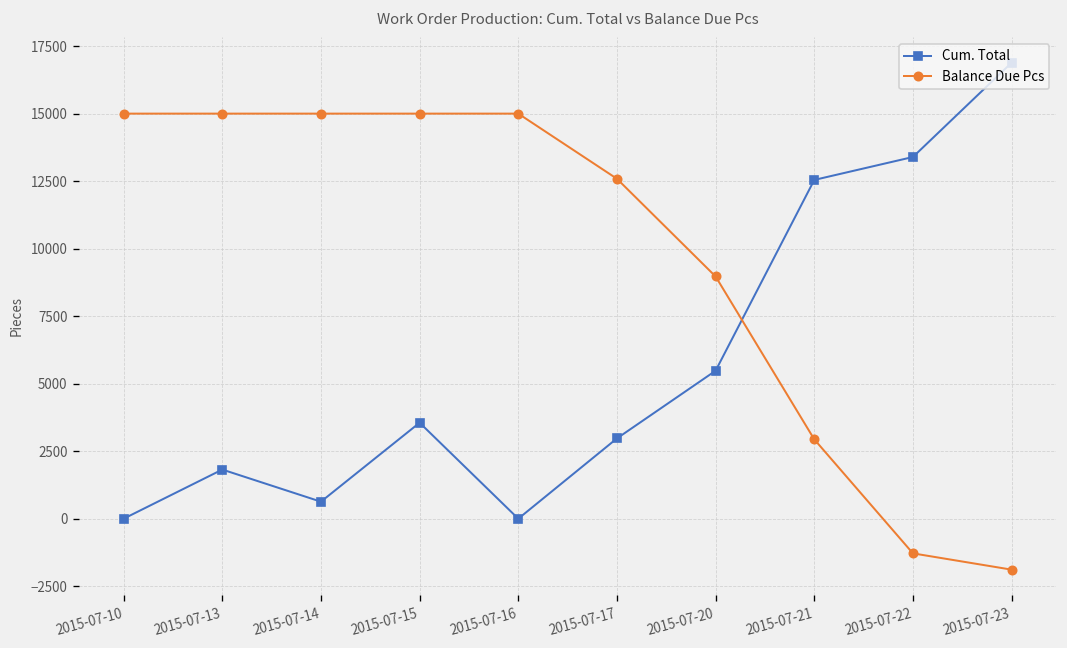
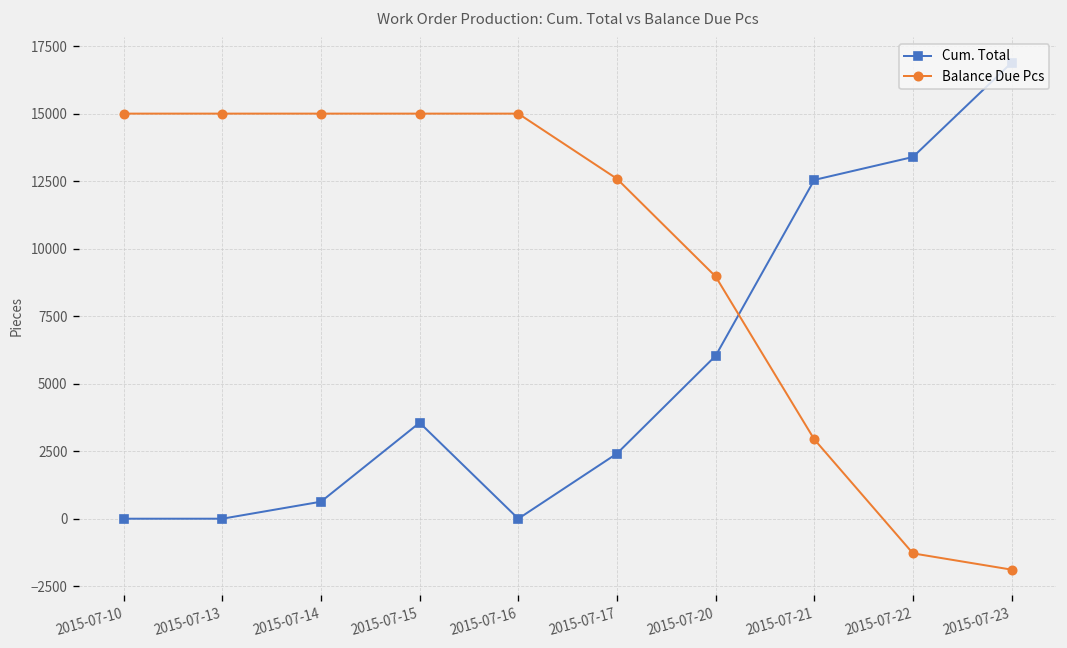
Cum. Total, 2015-07-13: 1800 -> 0
Cum. Total, 2015-07-17: 3000 -> 2400
Cum. Total, 2015-07-20: 5500 -> 6000
